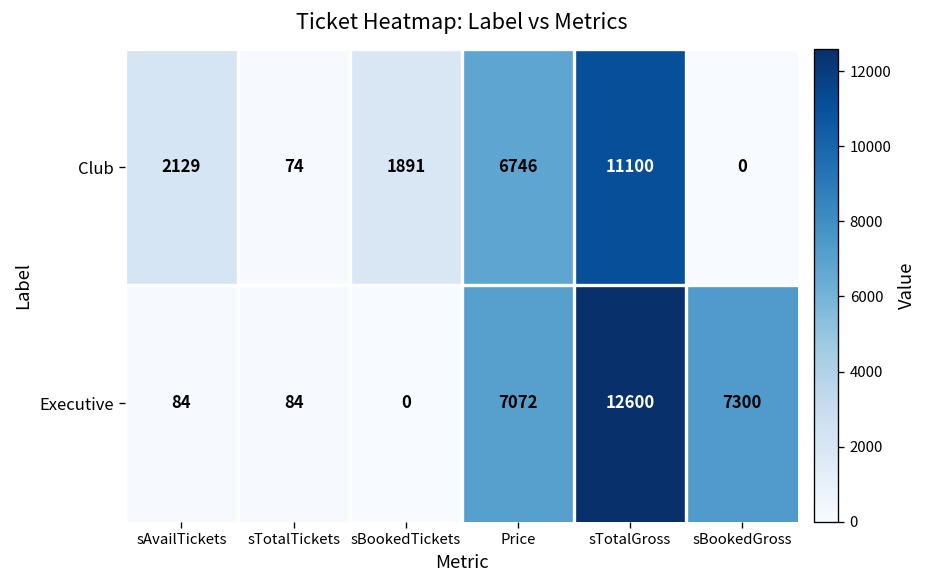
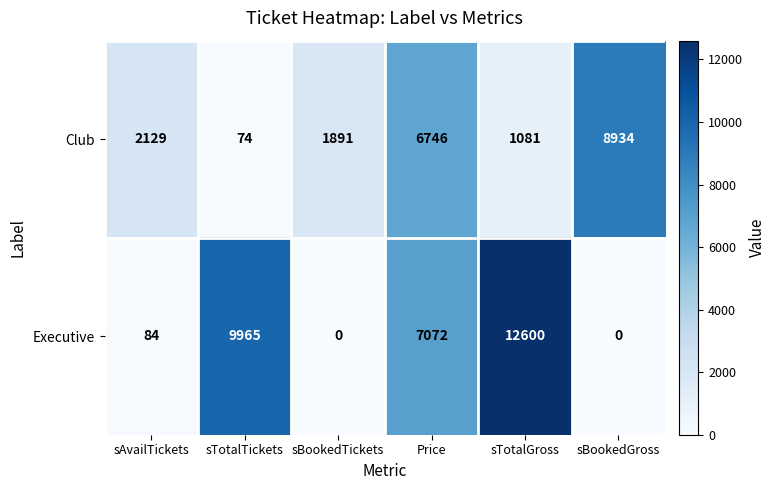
Club, sTotalGross: 11100 -> 1081
Club, sBookedGross: 0 -> 8934
Executive, sTotalTickets: 84 -> 9965
Executive, sBookedGross: 7300 -> 0
